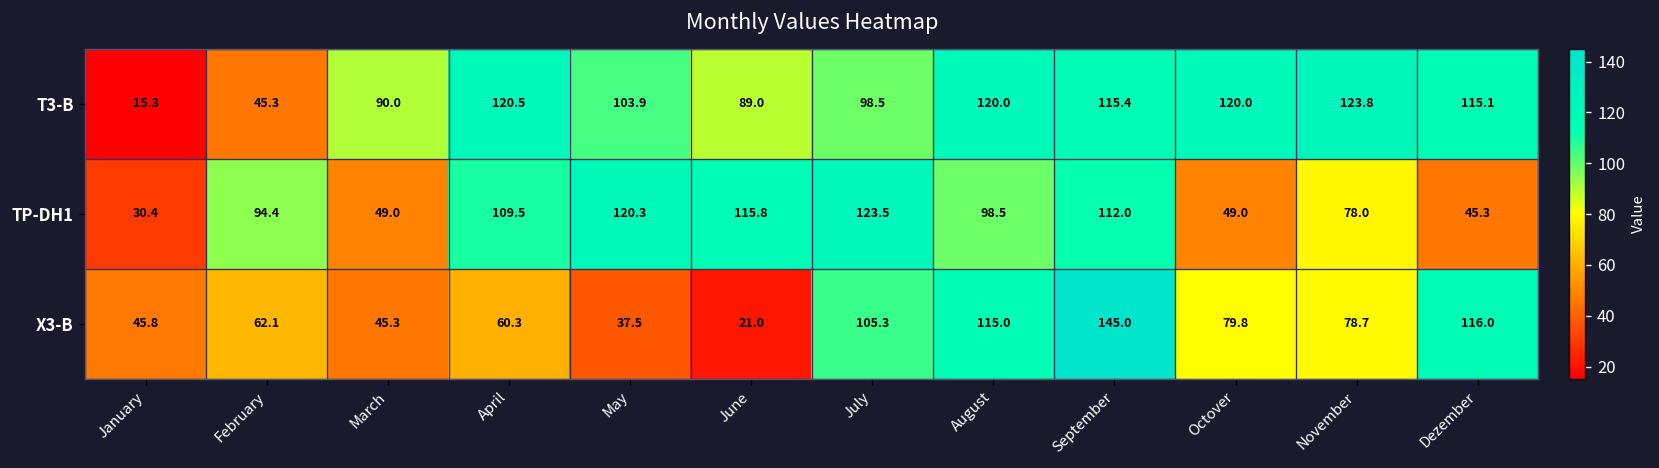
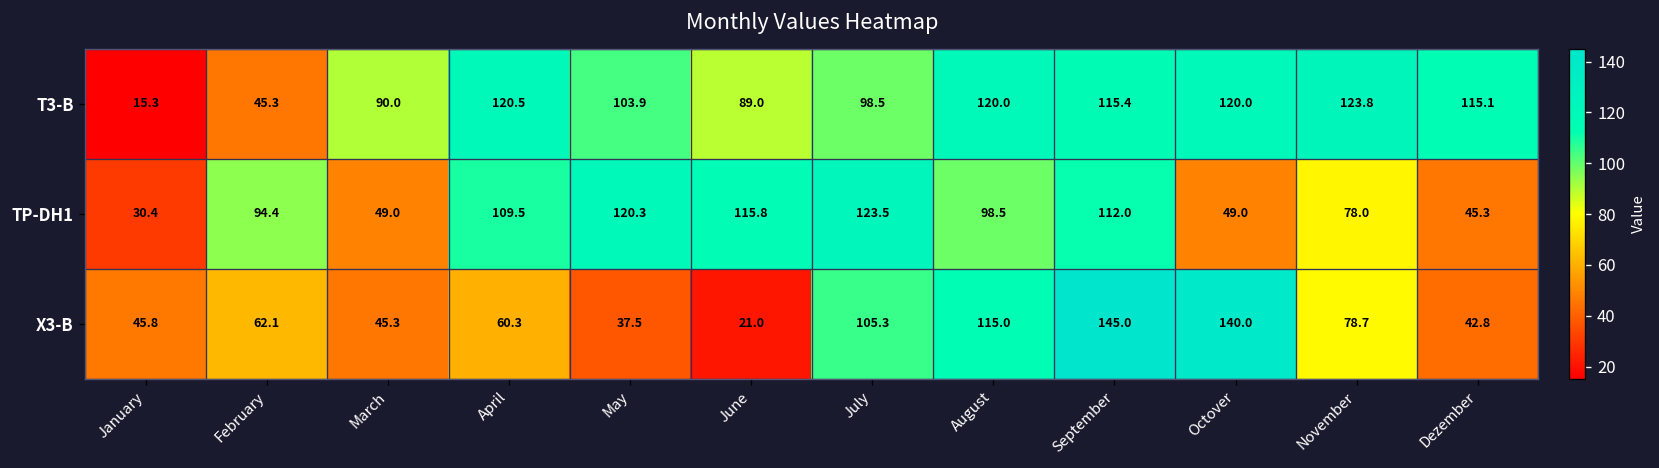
X3-B, Octover: 79.8 -> 140.0
X3-B, Dezember: 116.0 -> 42.8
